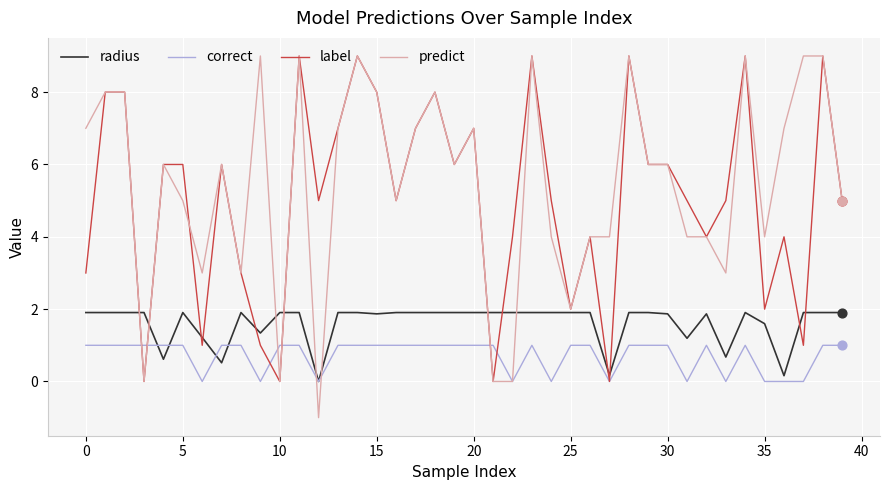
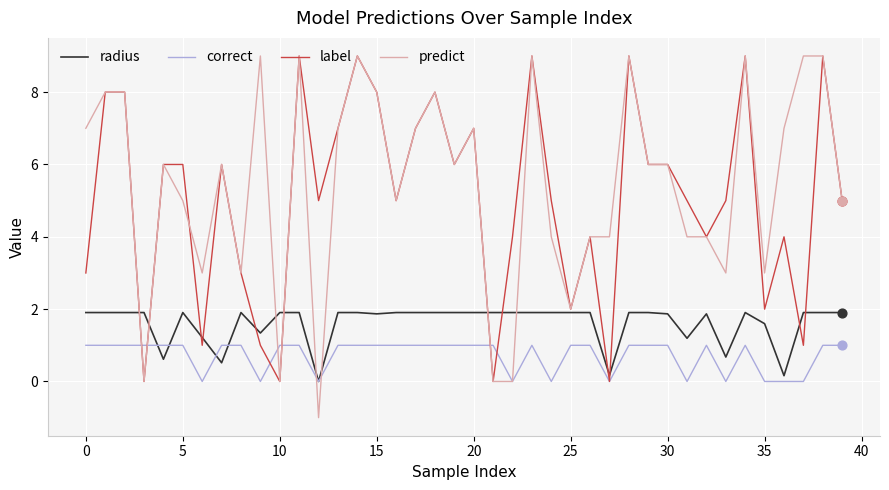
predict, 35: 4 -> 3
